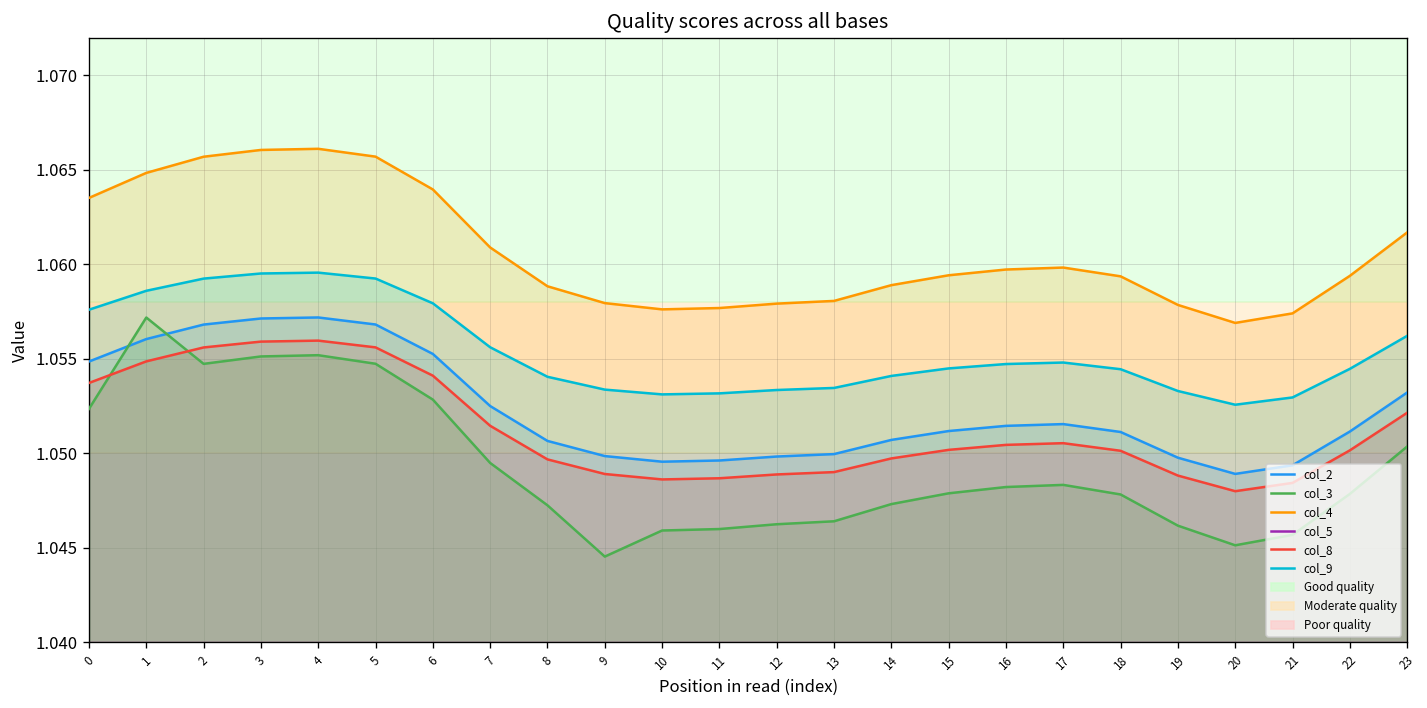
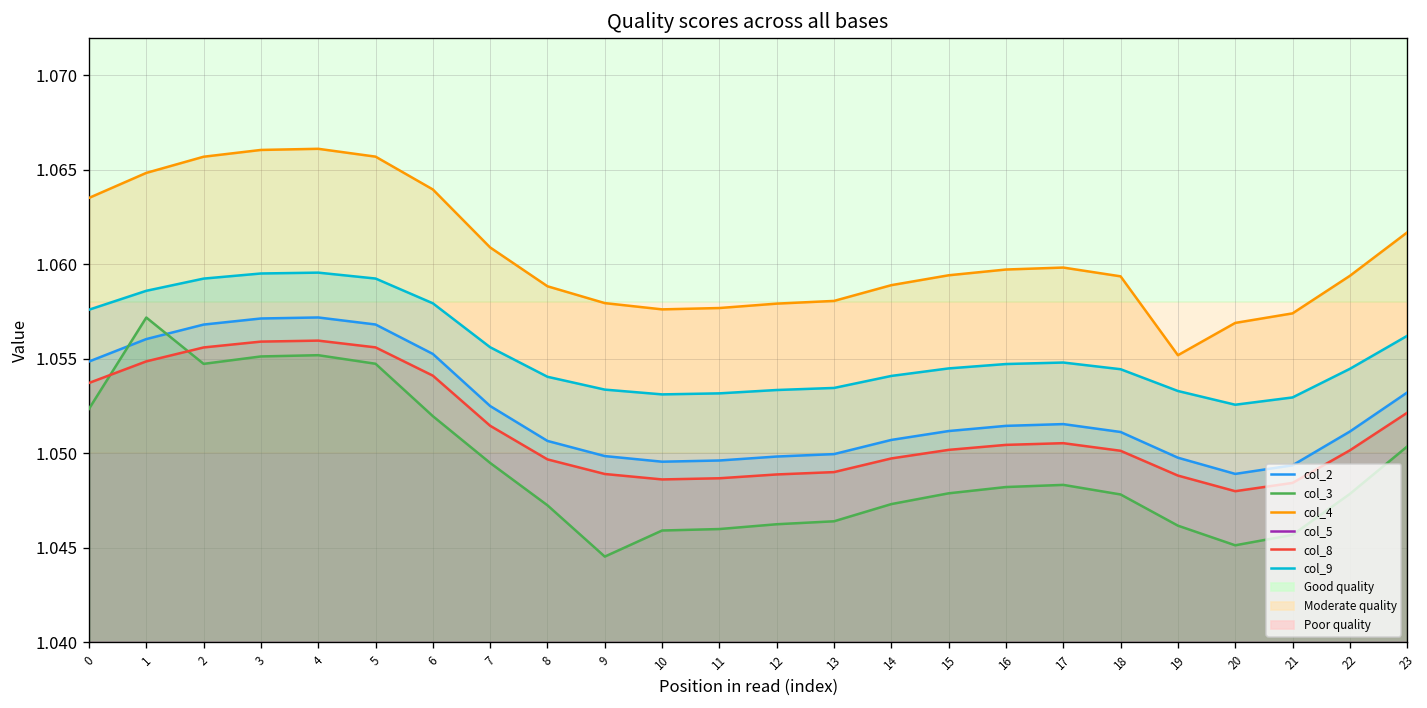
col_3, 6: 1.0528 -> 1.0520
col_4, 19: 1.0579 -> 1.0552
